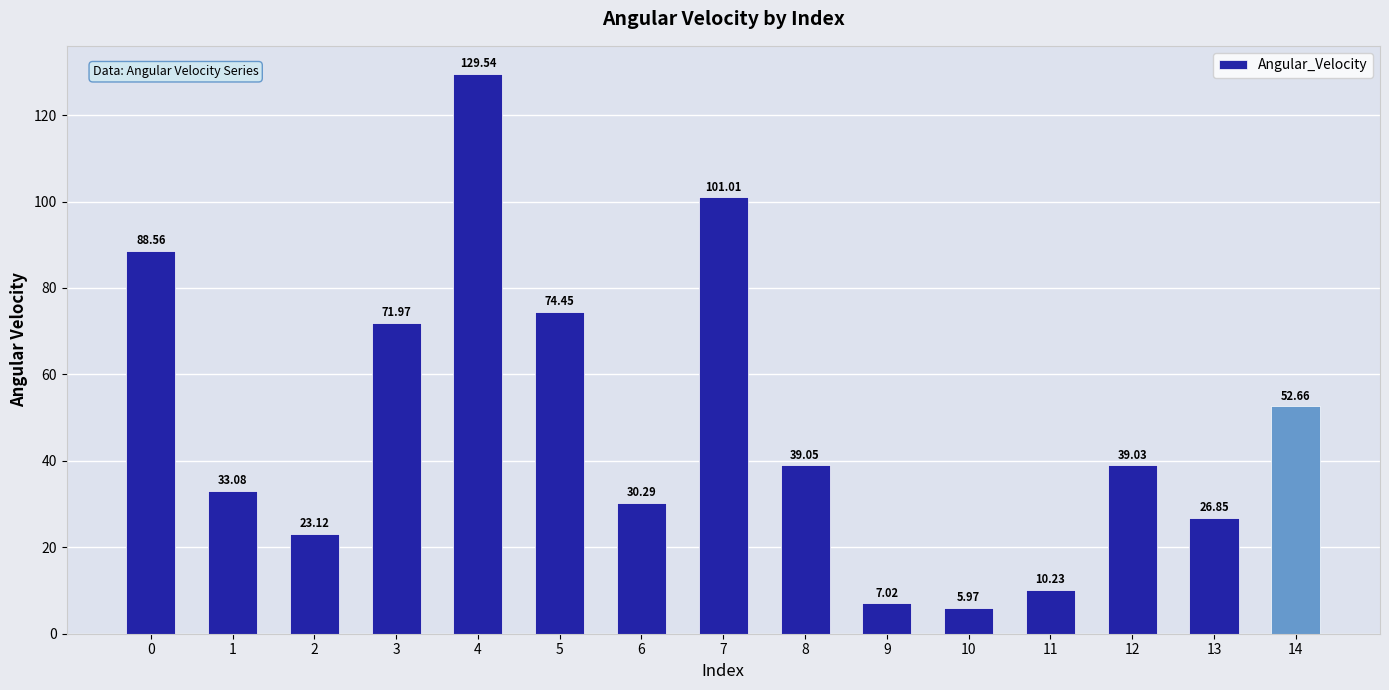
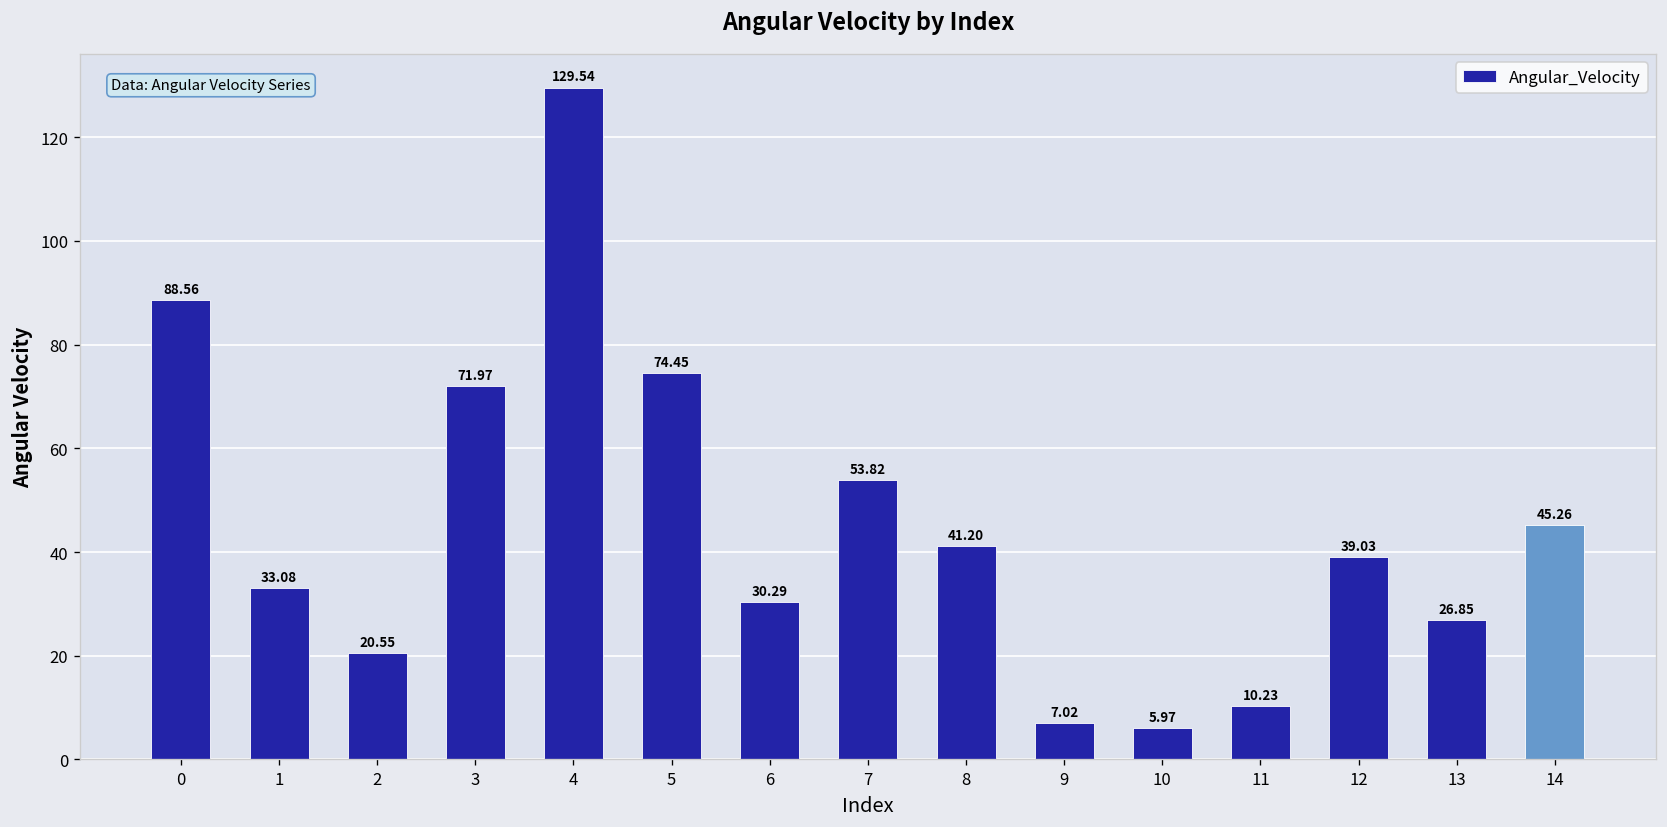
2: 23.12 -> 20.55
7: 101.01 -> 53.82
8: 39.05 -> 41.20
14: 52.66 -> 45.26
